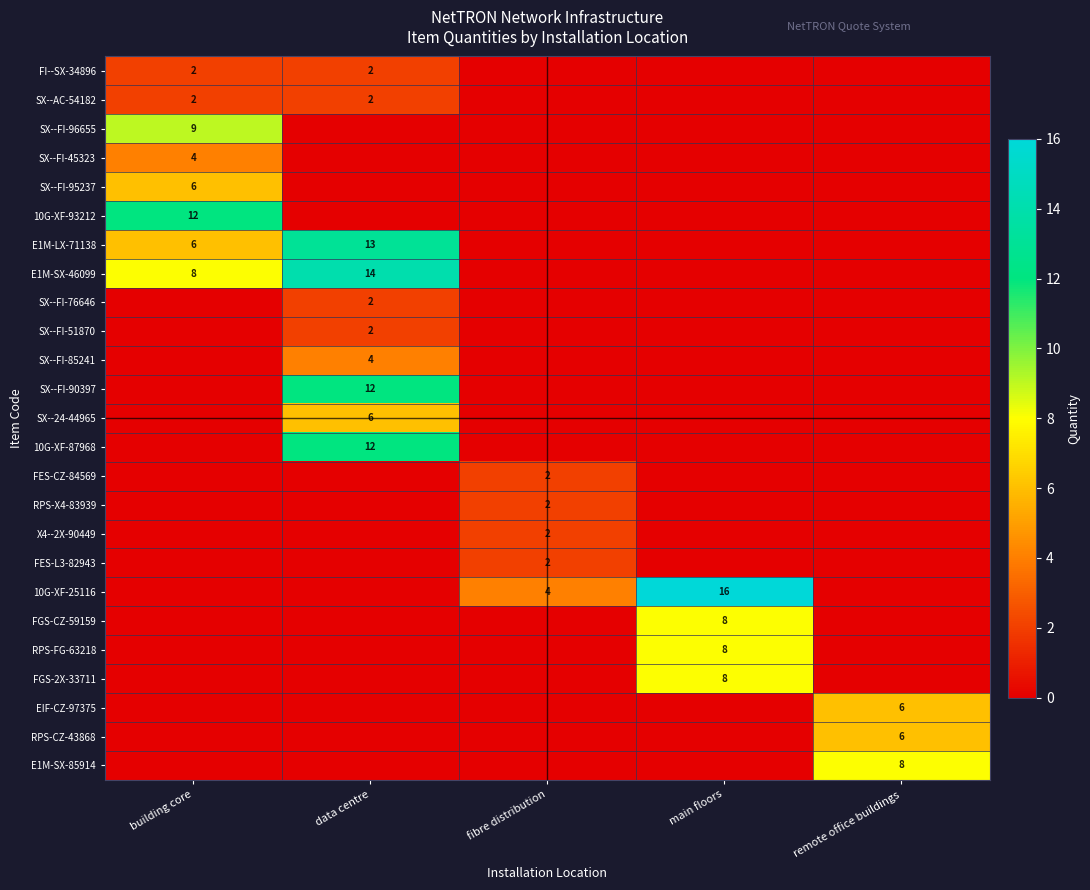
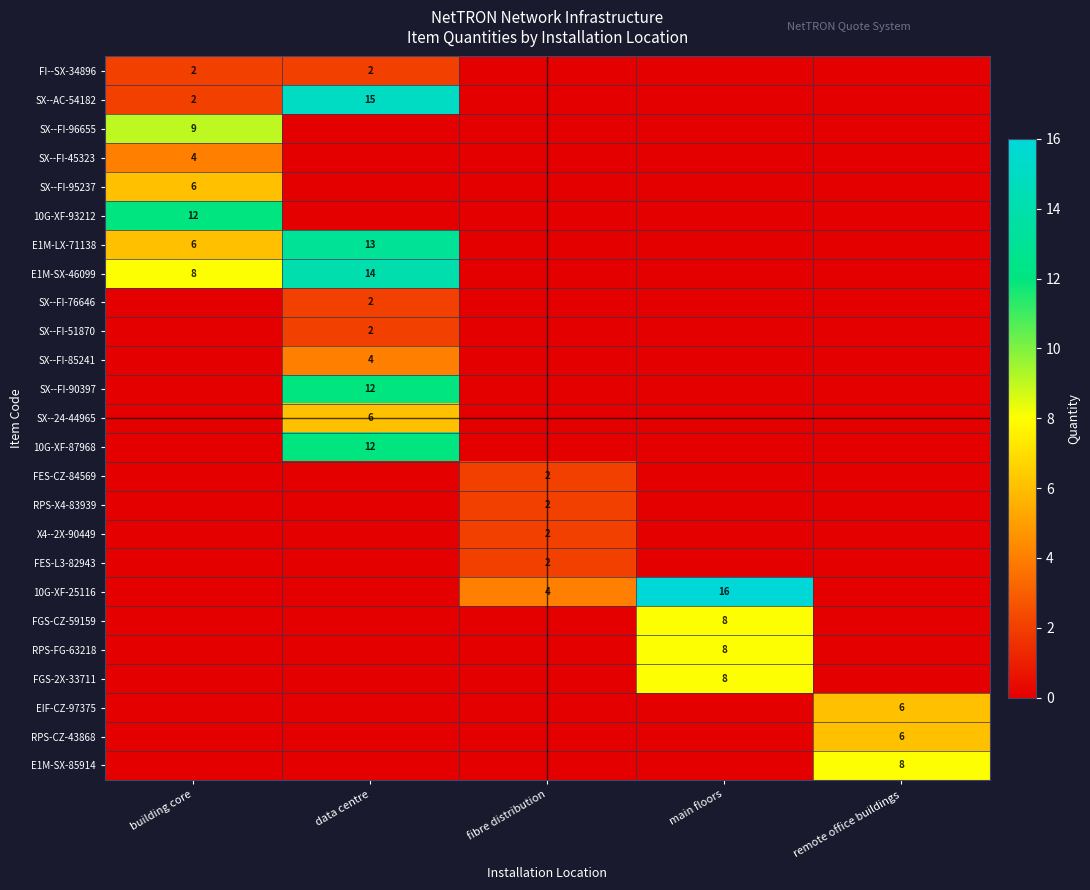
SX--AC-54182, data centre: 2 -> 15
